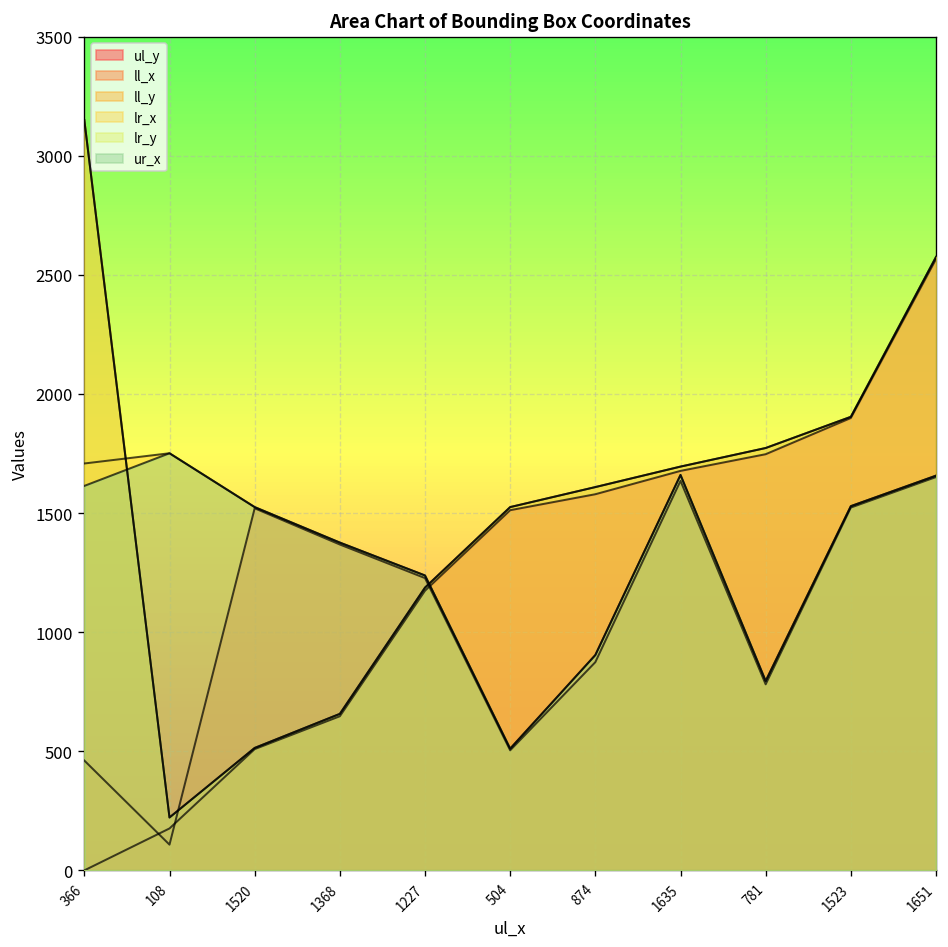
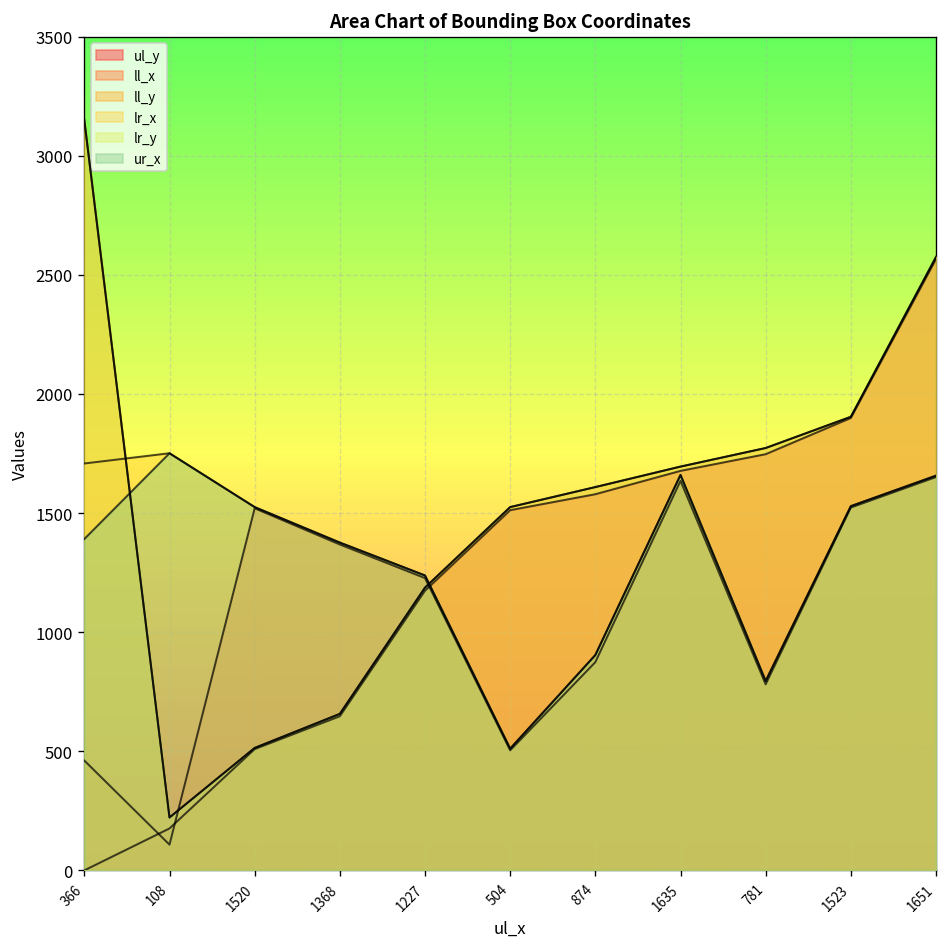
ur_x, 366: 1610 -> 1390
